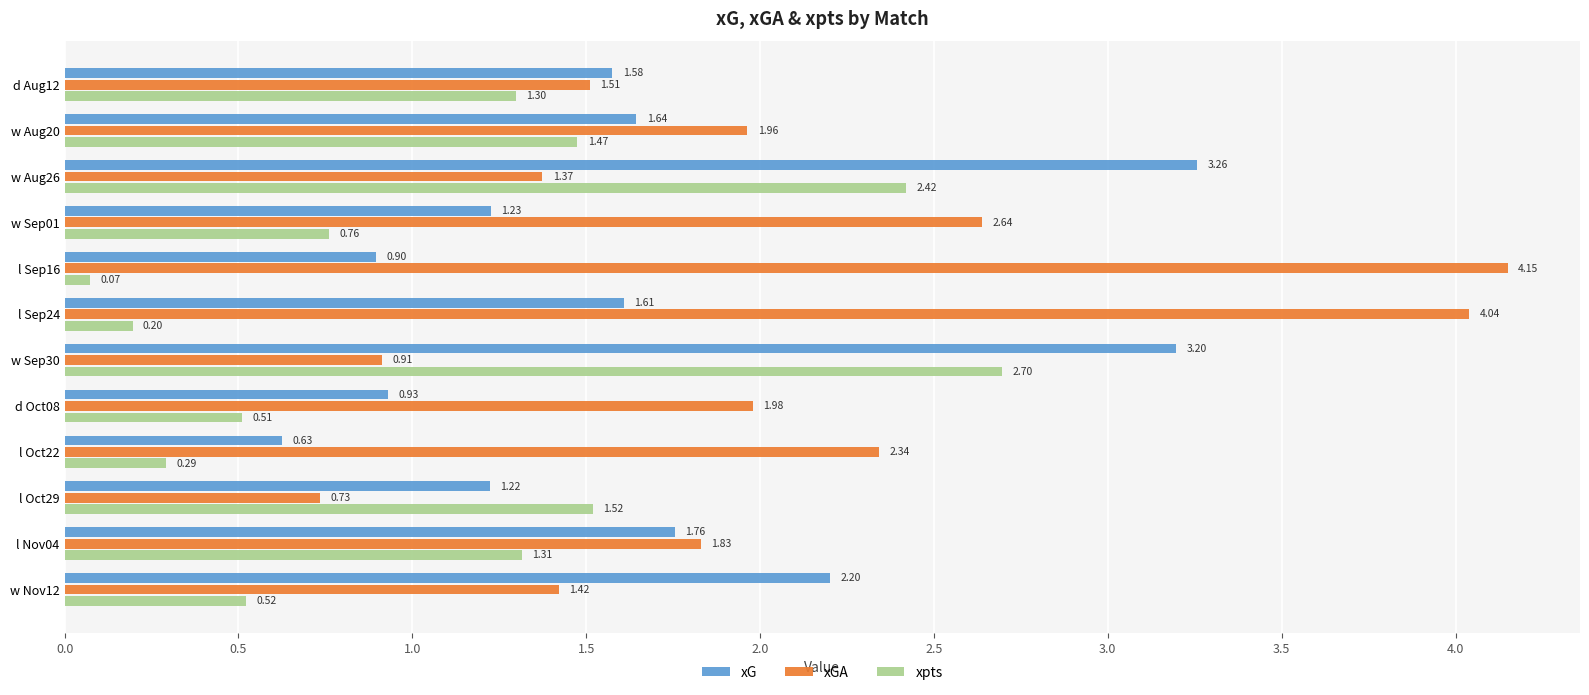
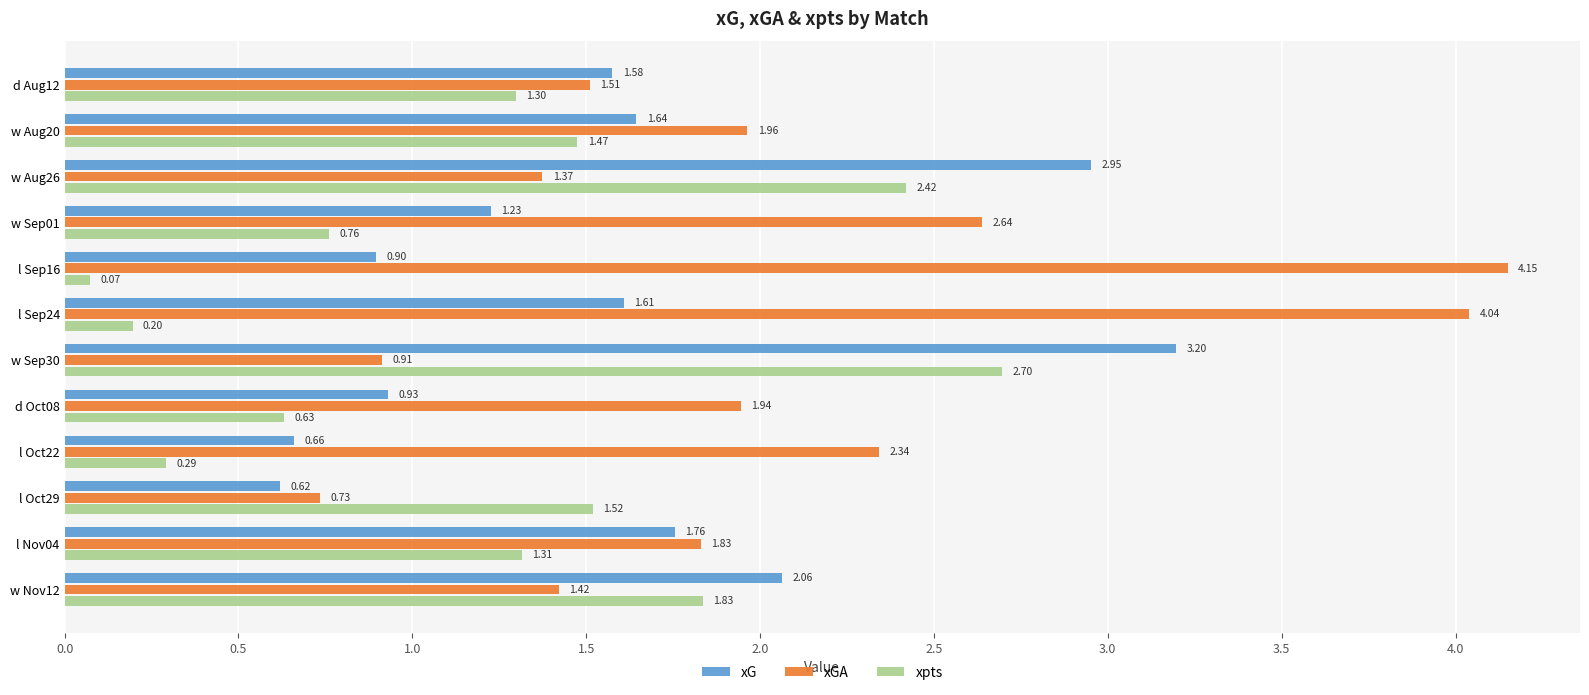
xG, w Aug26: 3.26 -> 2.95
xGA, d Oct08: 1.98 -> 1.94
xpts, d Oct08: 0.51 -> 0.63
xG, l Oct22: 0.63 -> 0.66
xG, l Oct29: 1.22 -> 0.62
xG, w Nov12: 2.20 -> 2.06
xpts, w Nov12: 0.52 -> 1.83
